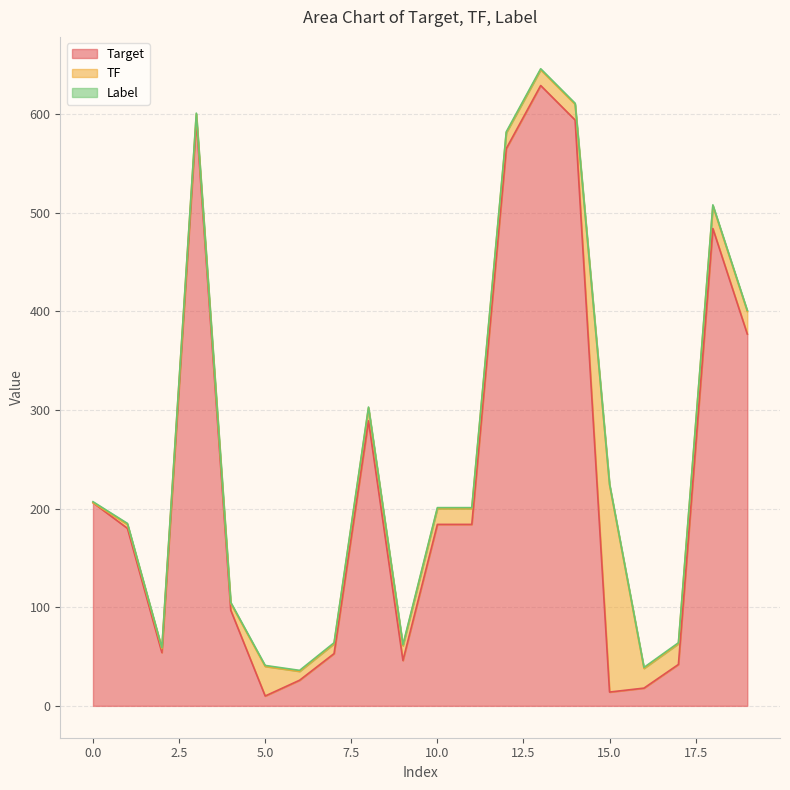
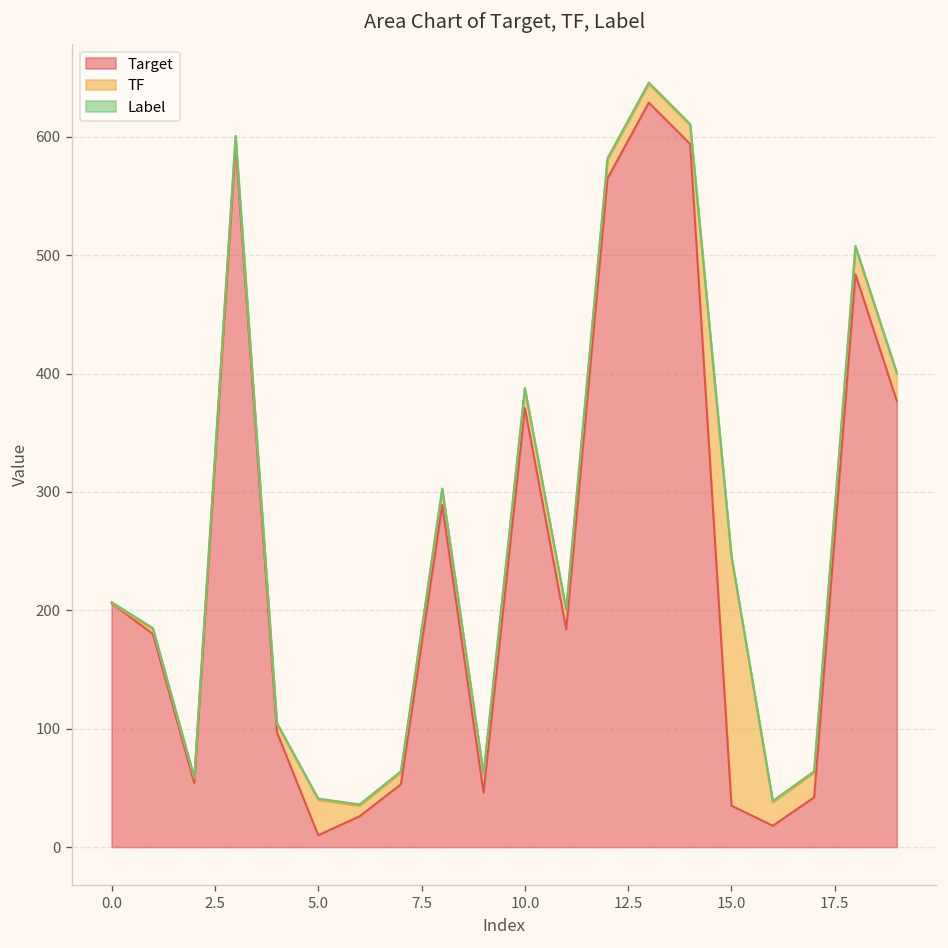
Target, 10.0: 180 -> 370
Target, 15.0: 10 -> 40
